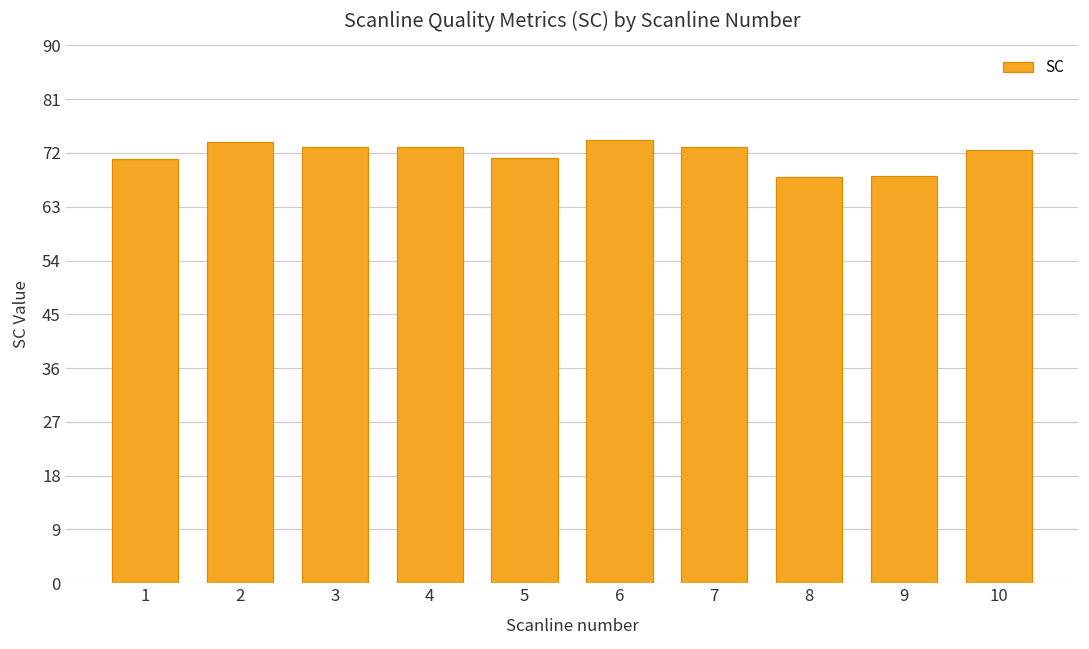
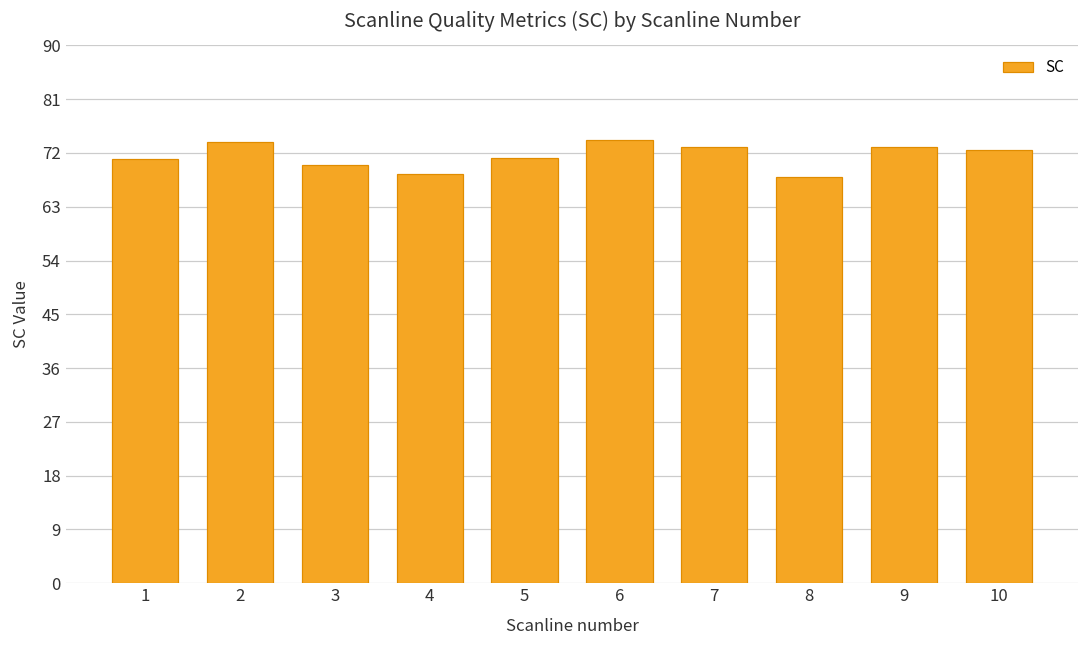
3: 73 -> 70
4: 73 -> 68
9: 68 -> 73
